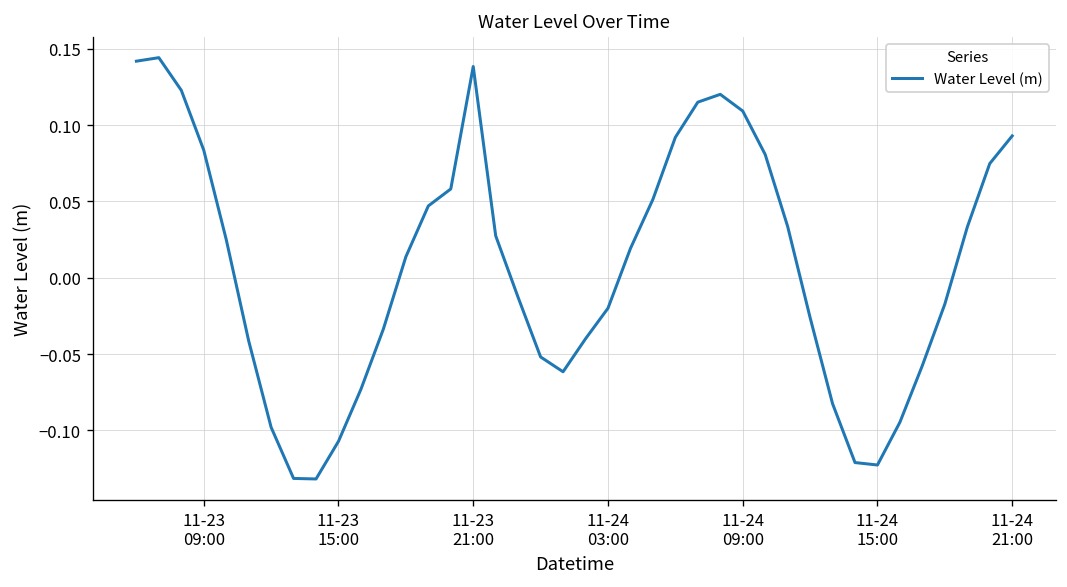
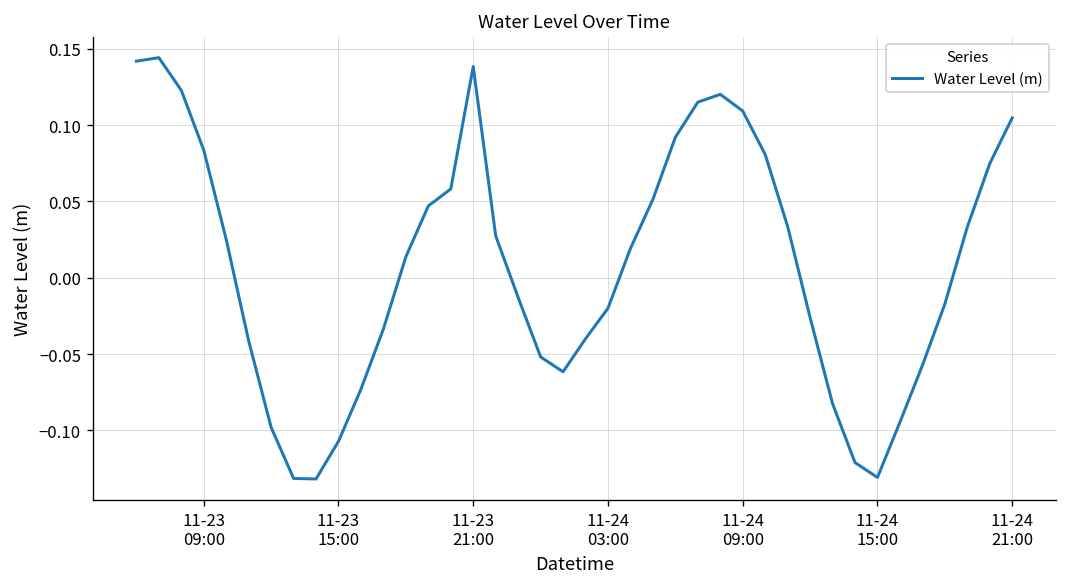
11-24 15:00: -0.123 -> -0.131
11-24 21:00: 0.093 -> 0.105
